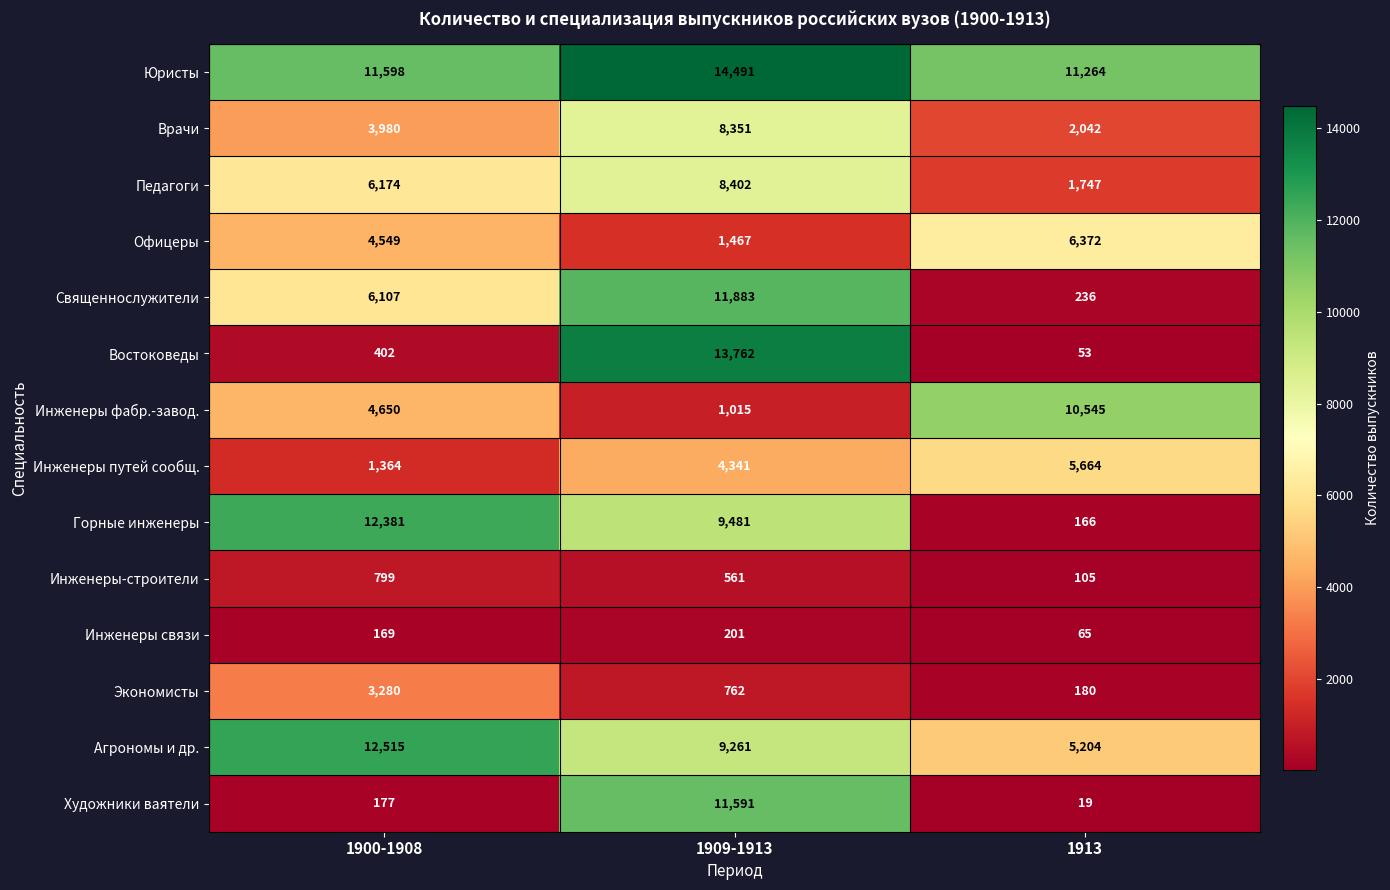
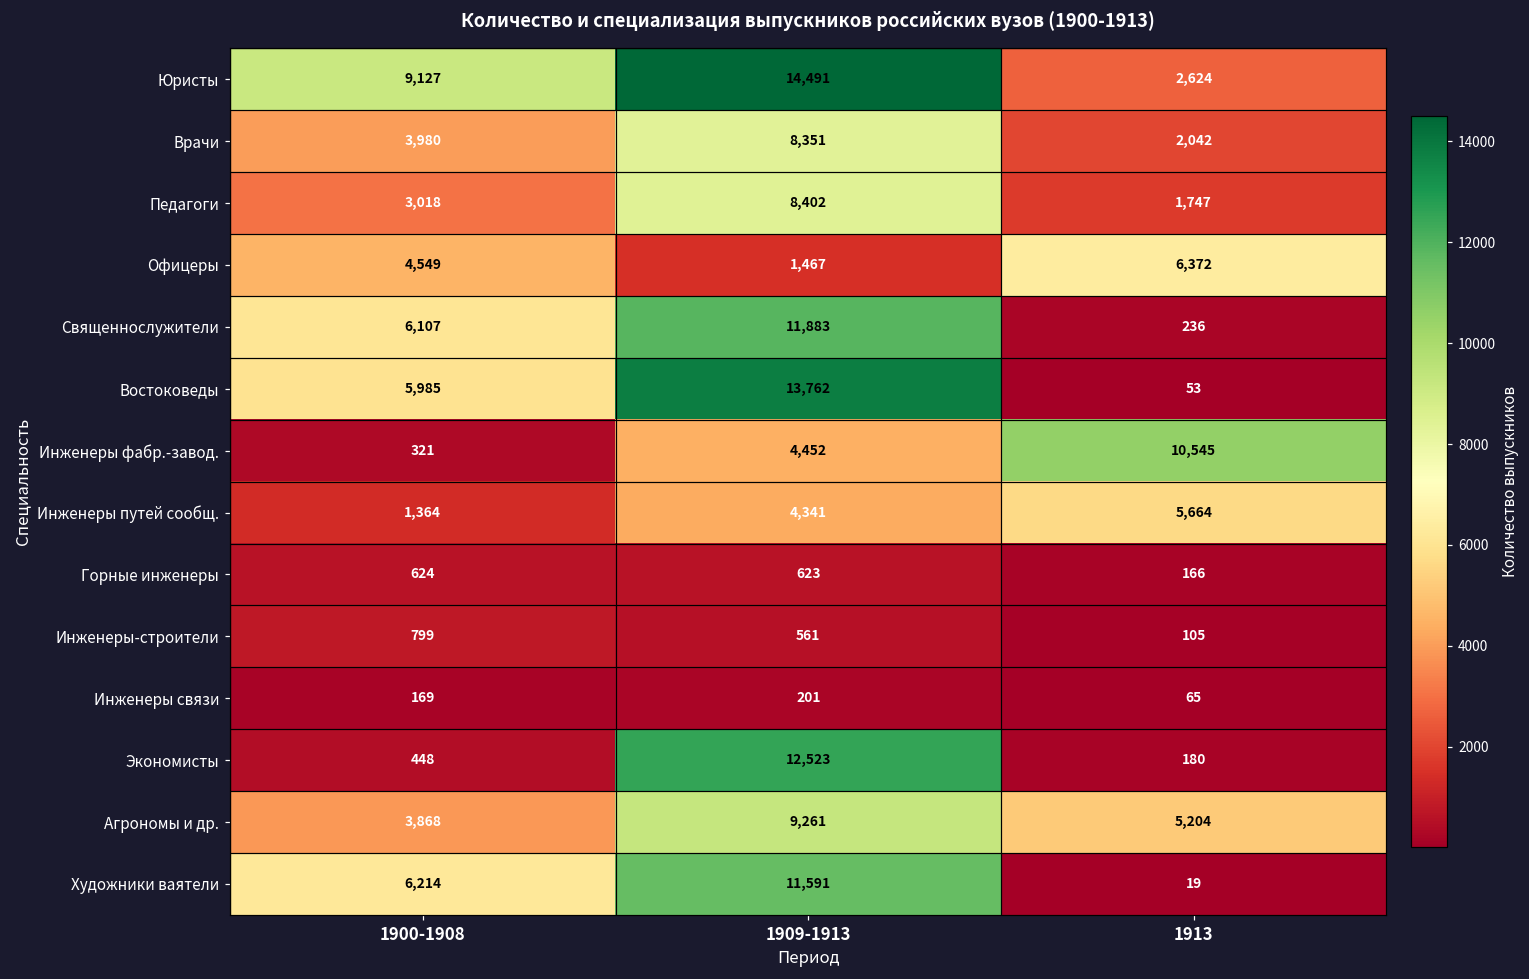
Юристы, 1900-1908: 11,598 -> 9,127
Юристы, 1913: 11,264 -> 2,624
Педагоги, 1900-1908: 6,174 -> 3,018
Востоковеды, 1900-1908: 402 -> 5,985
Инженеры фабр.-завод., 1900-1908: 4,650 -> 321
Инженеры фабр.-завод., 1909-1913: 1,015 -> 4,452
Горные инженеры, 1900-1908: 12,381 -> 624
Горные инженеры, 1909-1913: 9,481 -> 623
Экономисты, 1900-1908: 3,280 -> 448
Экономисты, 1909-1913: 762 -> 12,523
Агрономы и др., 1900-1908: 12,515 -> 3,868
Художники ваятели, 1900-1908: 177 -> 6,214
